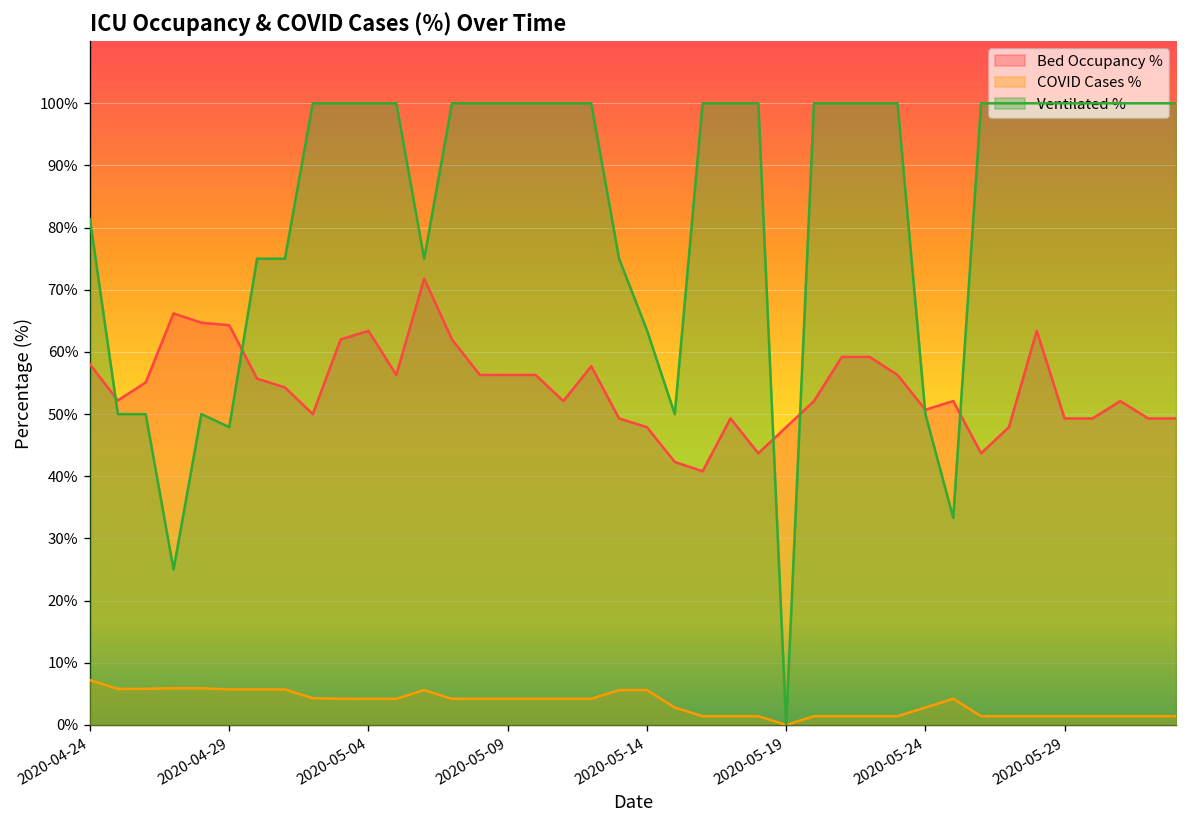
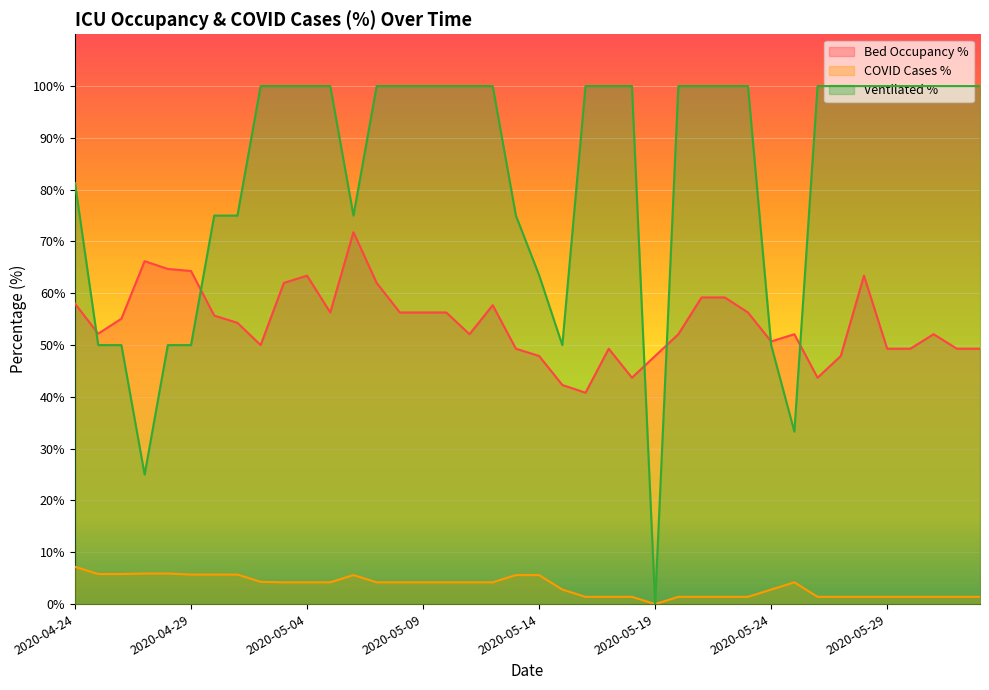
Ventilated %, 2020-04-29: 48% -> 50%
